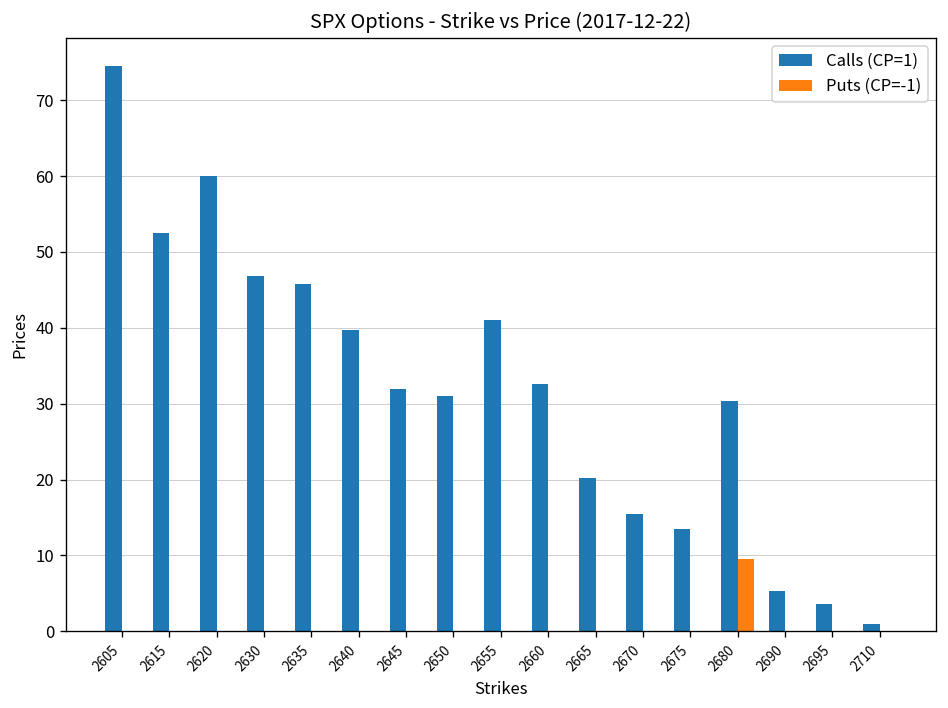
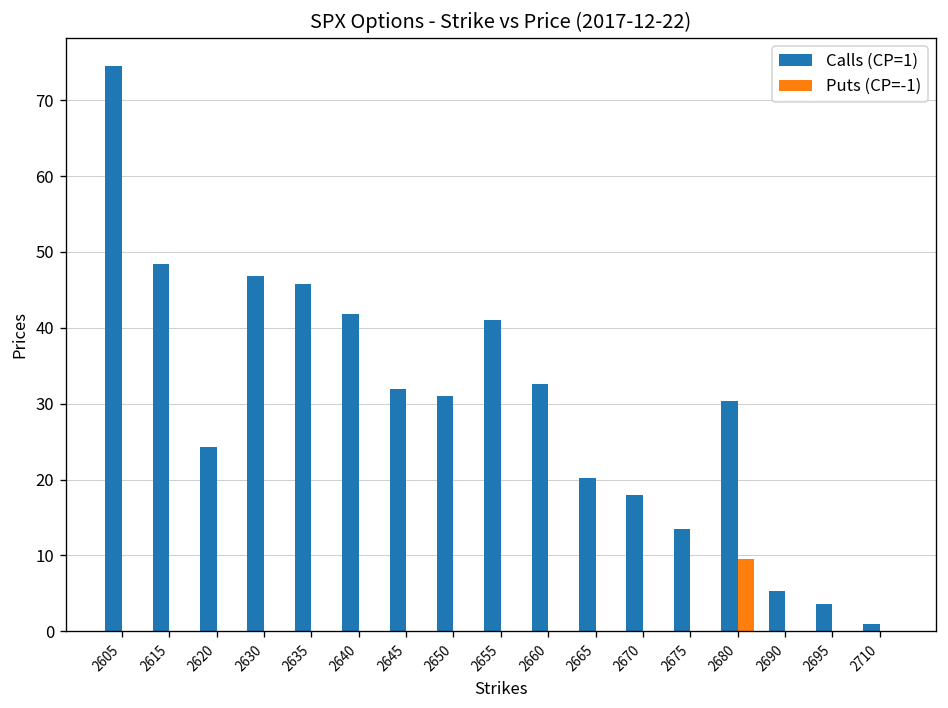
Calls (CP=1), 2615: 53 -> 48
Calls (CP=1), 2620: 60 -> 24
Calls (CP=1), 2640: 40 -> 42
Calls (CP=1), 2670: 16 -> 18
